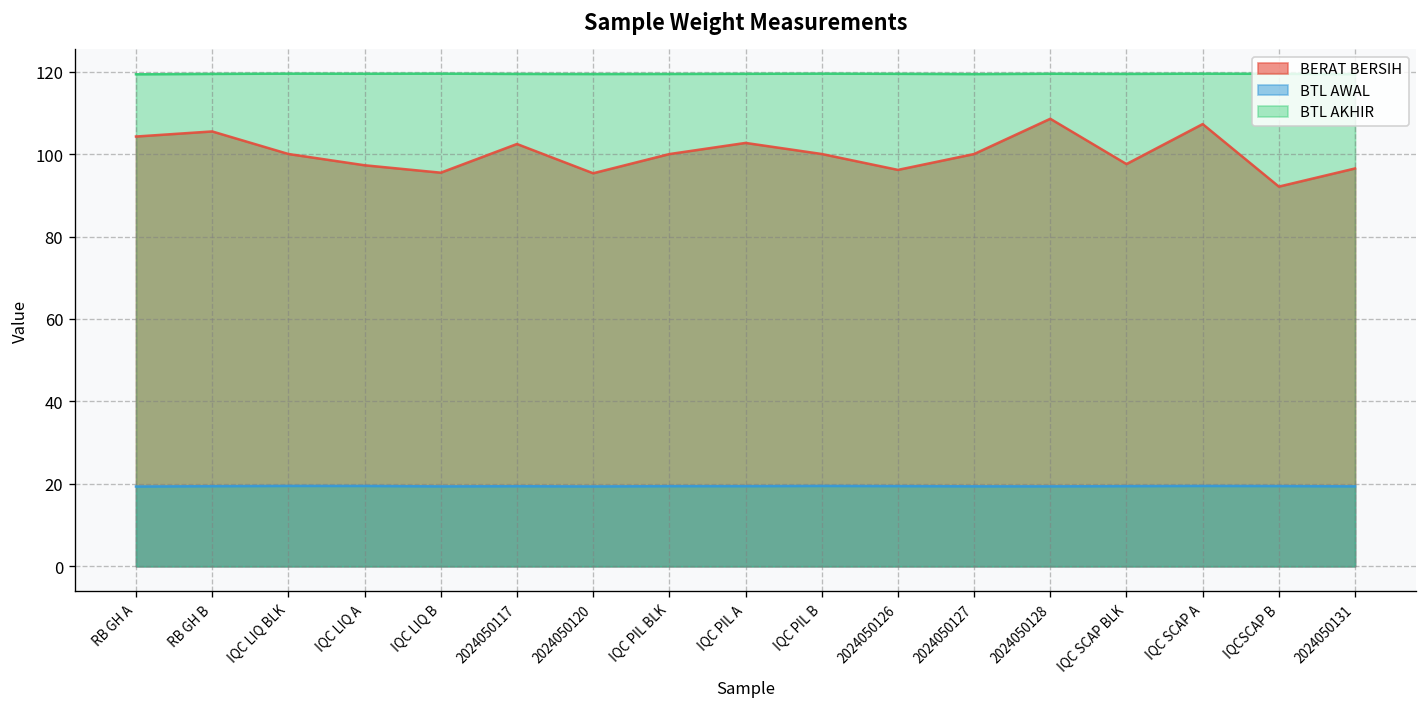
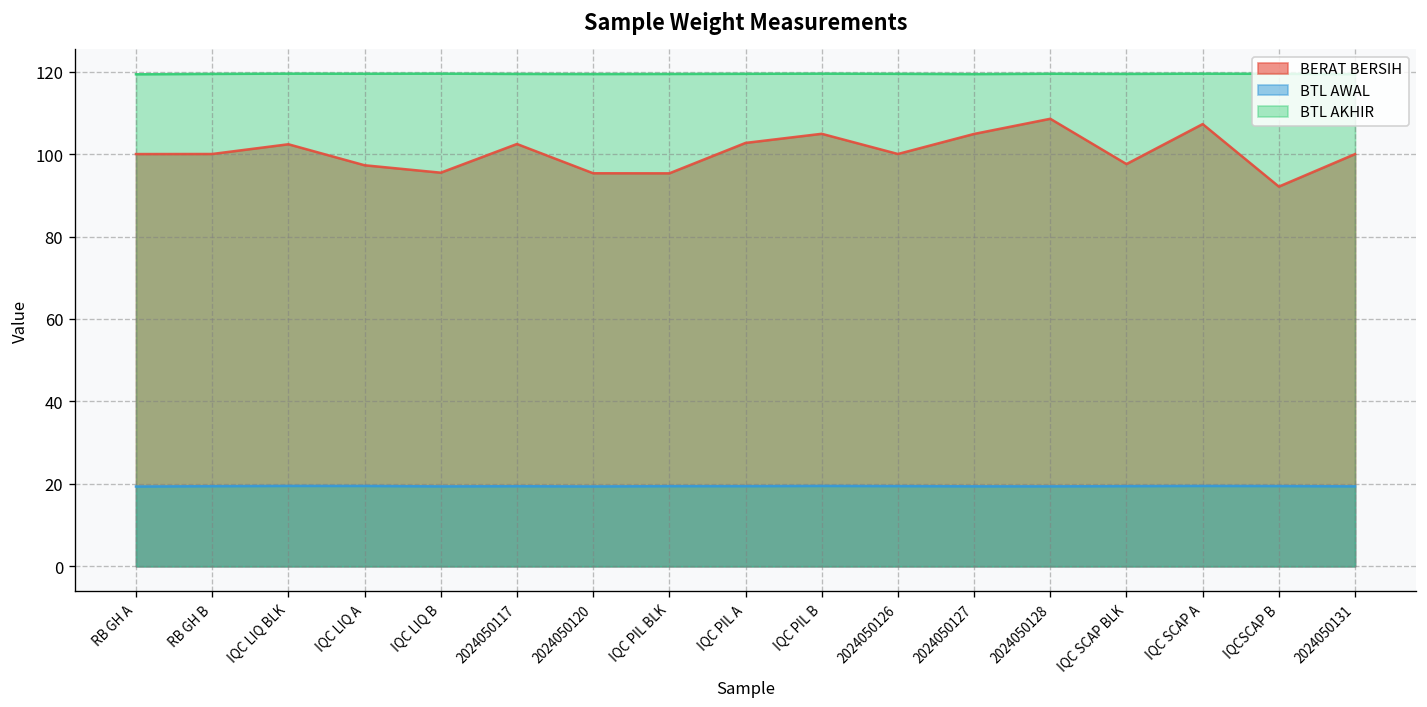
BERAT BERSIH, RB GH A: 104 -> 100
BERAT BERSIH, RB GH B: 106 -> 100
BERAT BERSIH, IQC LIQ BLK: 100 -> 102
BERAT BERSIH, IQC PIL BLK: 100 -> 95
BERAT BERSIH, IQC PIL B: 100 -> 105
BERAT BERSIH, 2024050126: 96 -> 100
BERAT BERSIH, 2024050127: 100 -> 105
BERAT BERSIH, 2024050131: 97 -> 100
